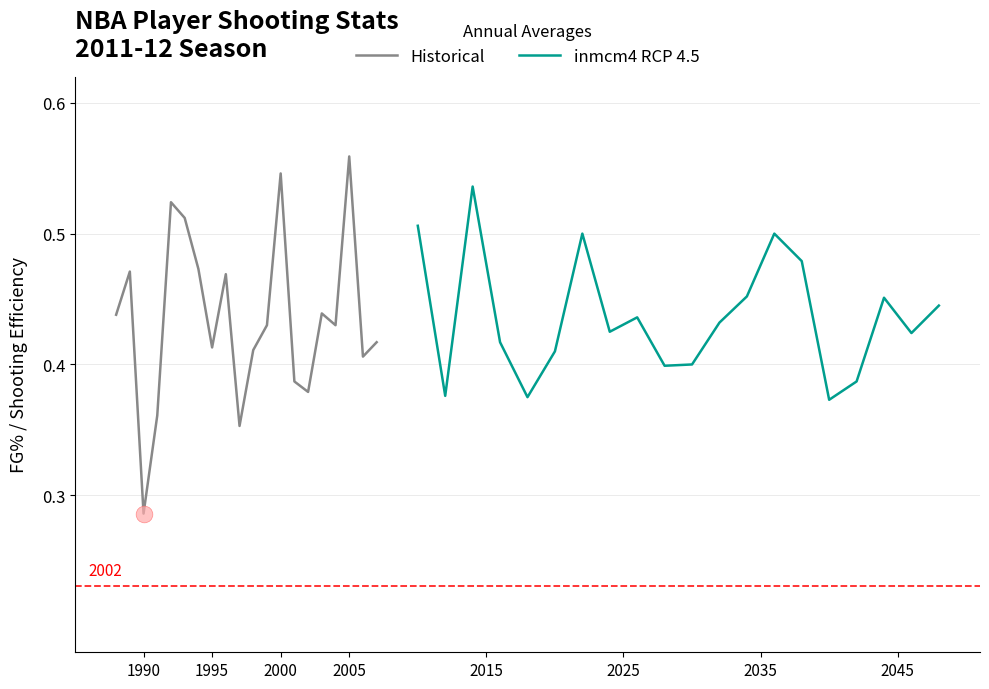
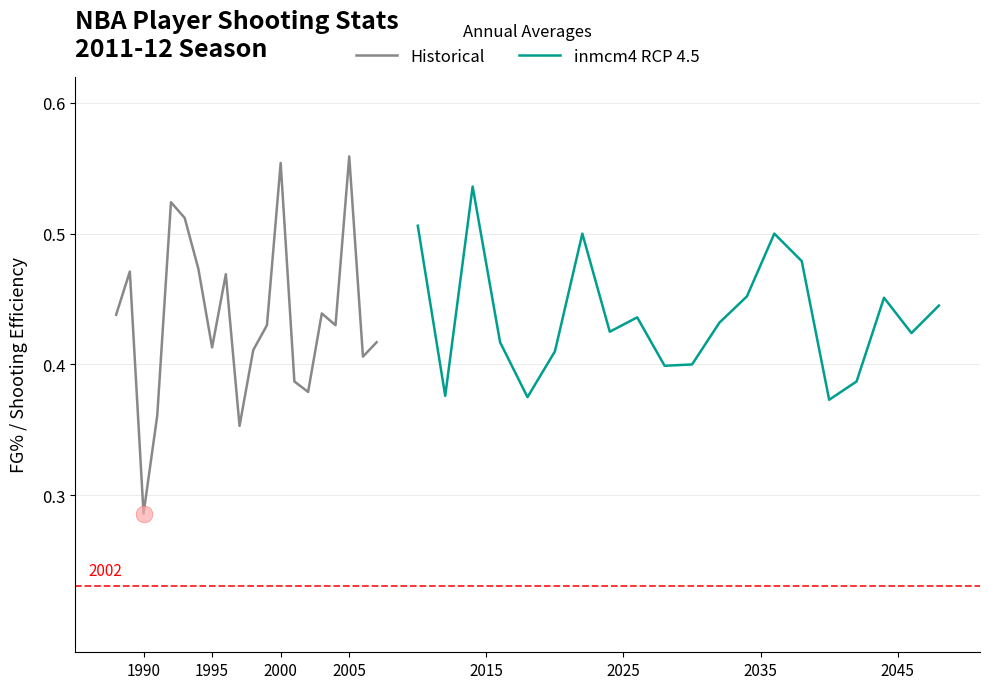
Historical, 2000: 0.546 -> 0.554
